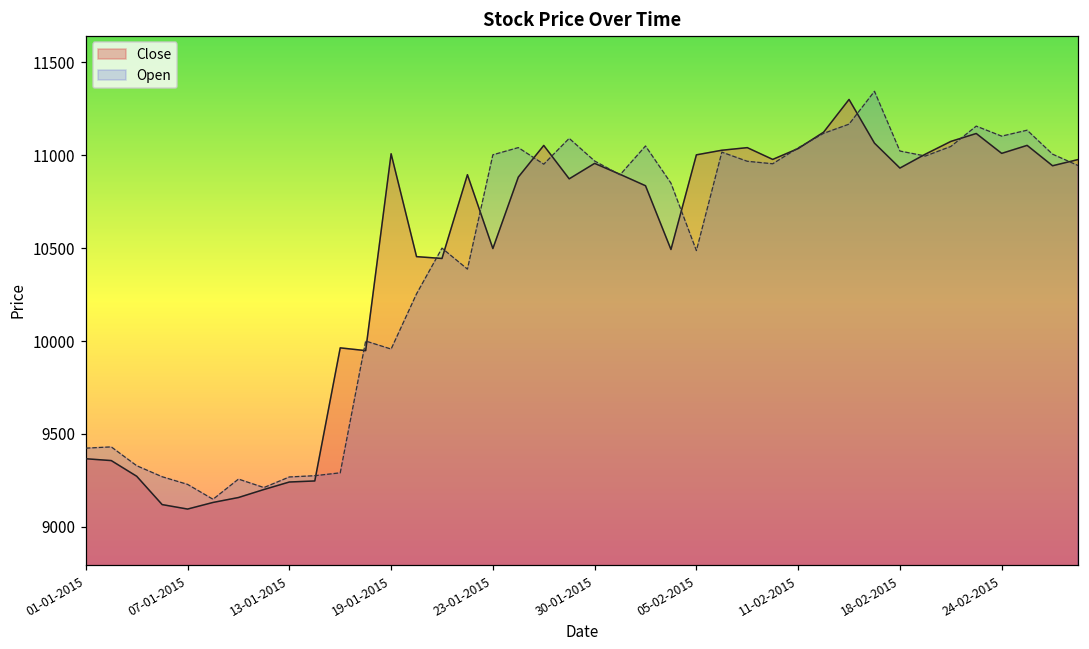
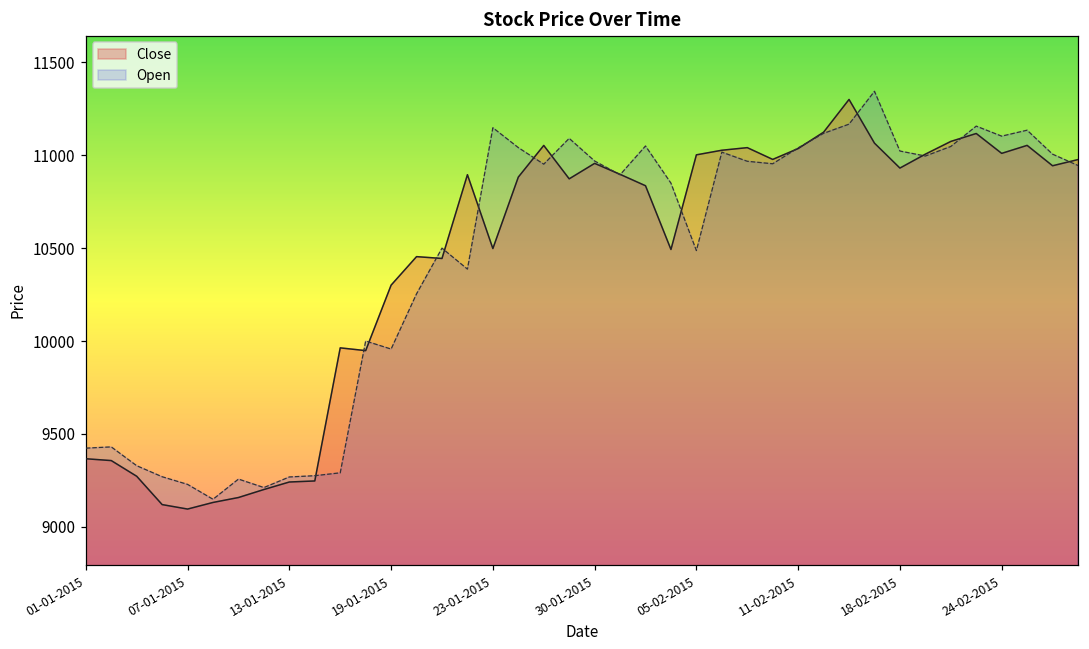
Close, 19-01-2015: 11010 -> 10300
Open, 23-01-2015: 11000 -> 11150
